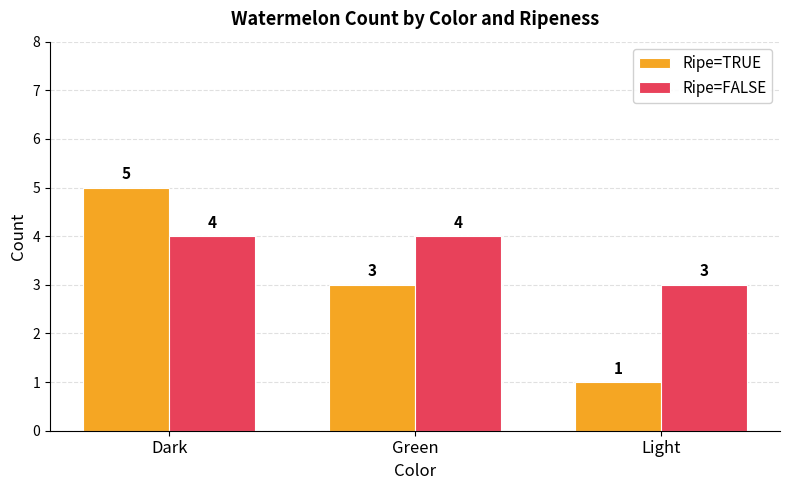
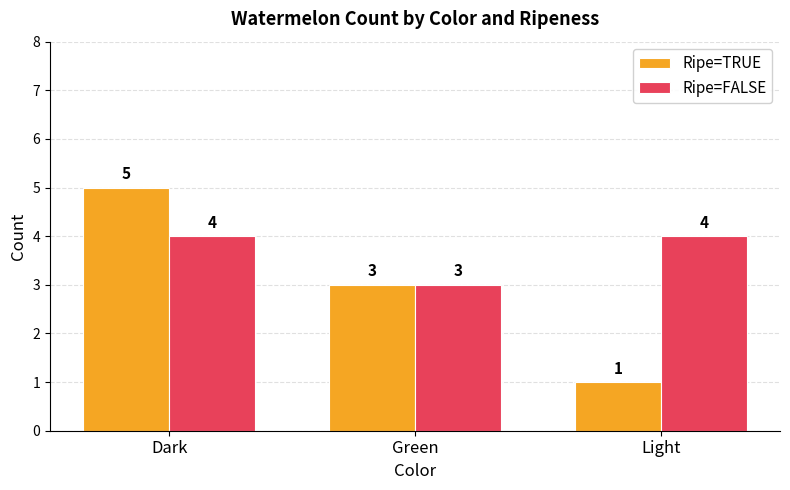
Ripe=FALSE, Green: 4 -> 3
Ripe=FALSE, Light: 3 -> 4
